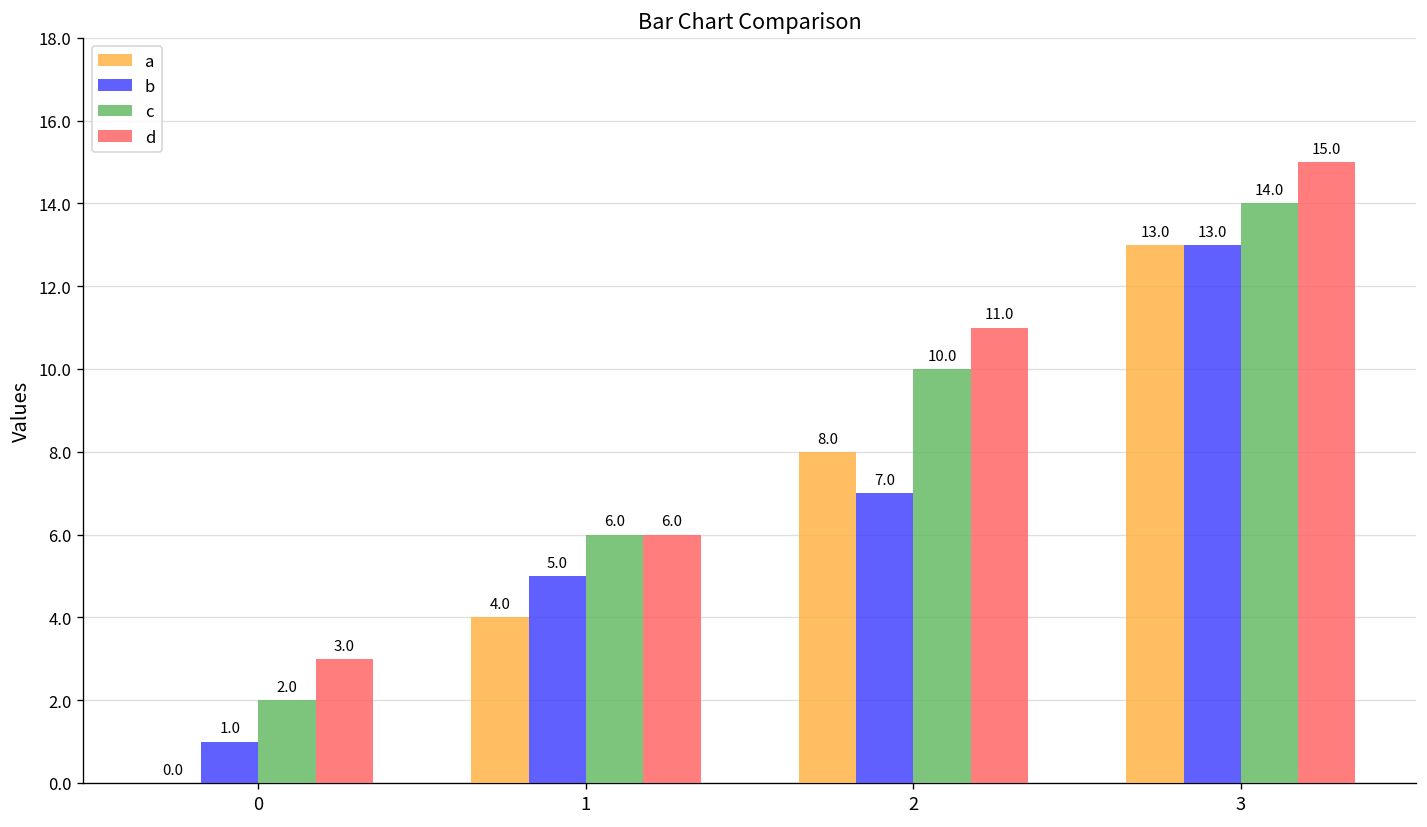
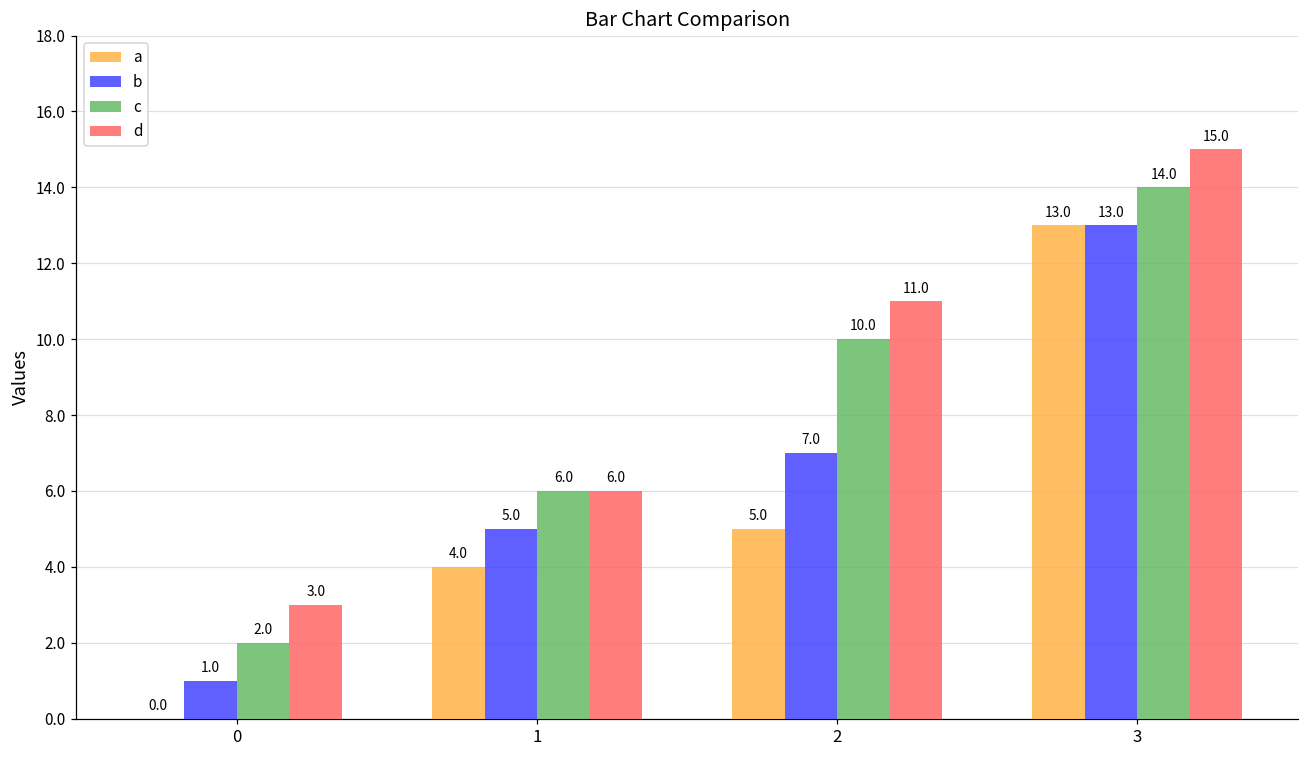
a, 2: 8.0 -> 5.0
